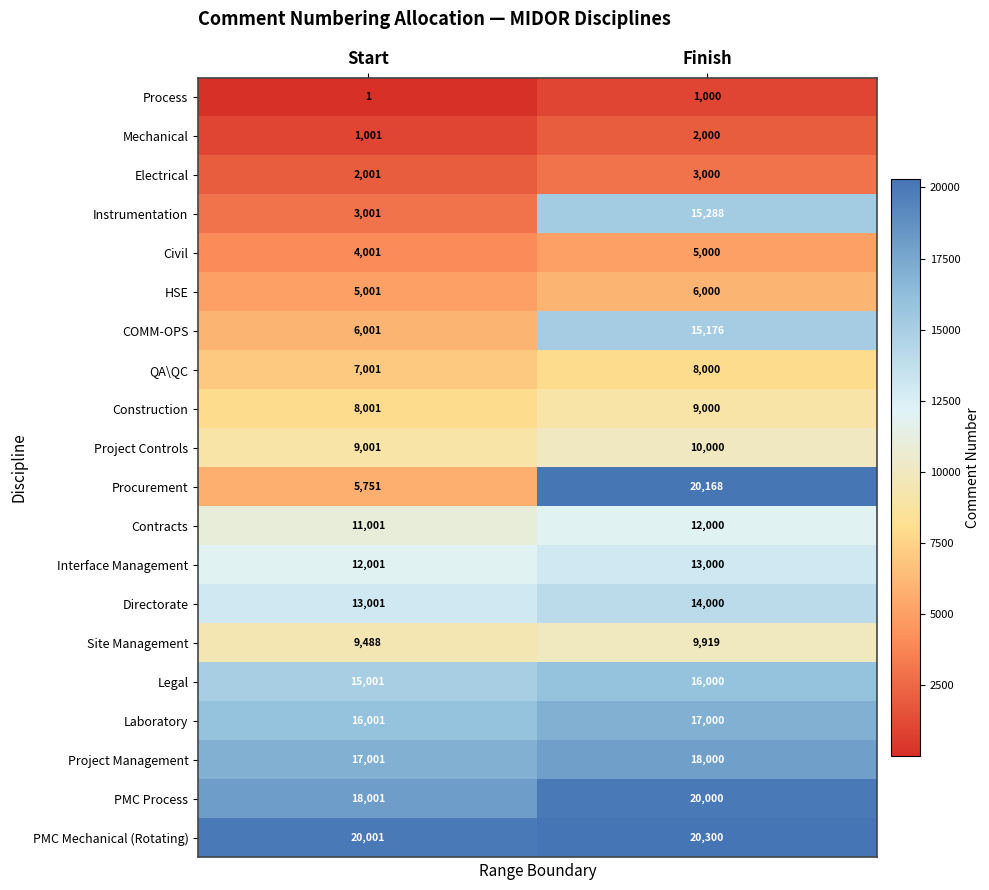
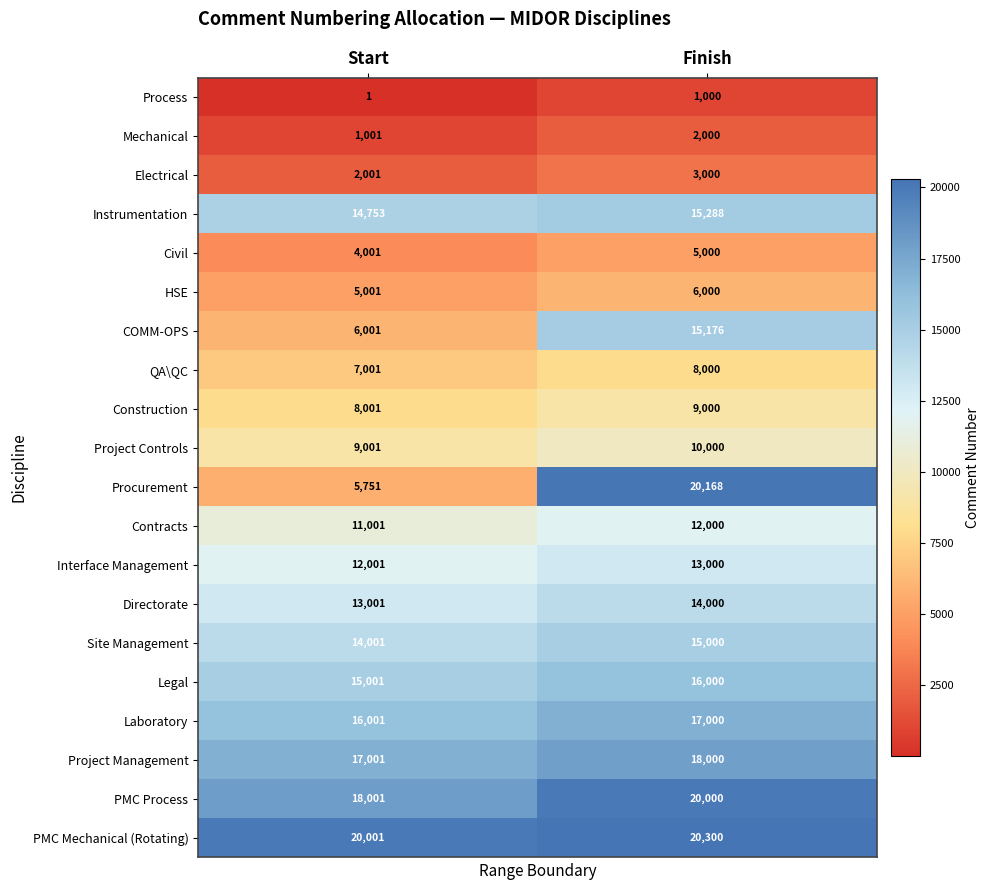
Instrumentation, Start: 3,001 -> 14,753
Site Management, Start: 9,488 -> 14,001
Site Management, Finish: 9,919 -> 15,000
